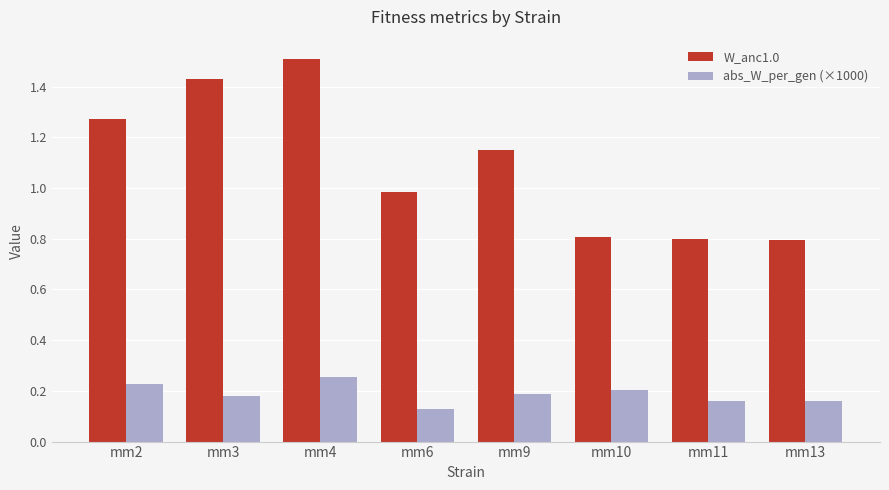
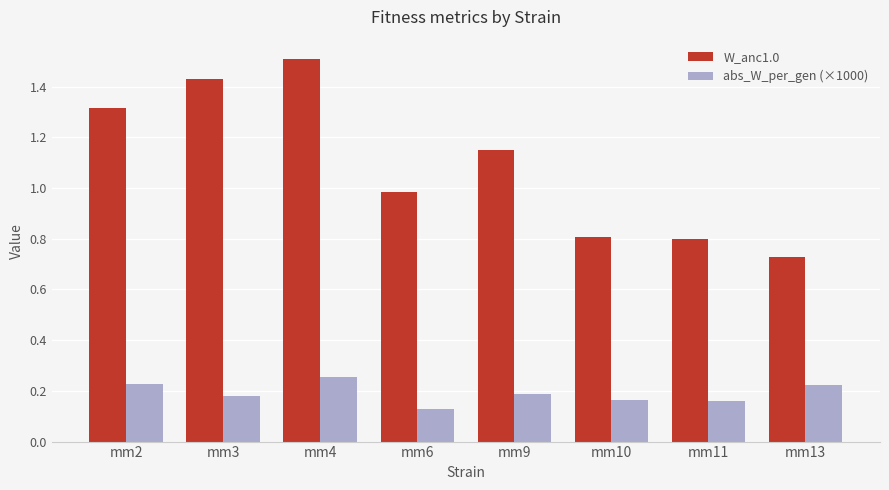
W_anc1.0, mm2: 1.27 -> 1.32
abs_W_per_gen (×1000), mm10: 0.20 -> 0.16
W_anc1.0, mm13: 0.79 -> 0.73
abs_W_per_gen (×1000), mm13: 0.16 -> 0.22
